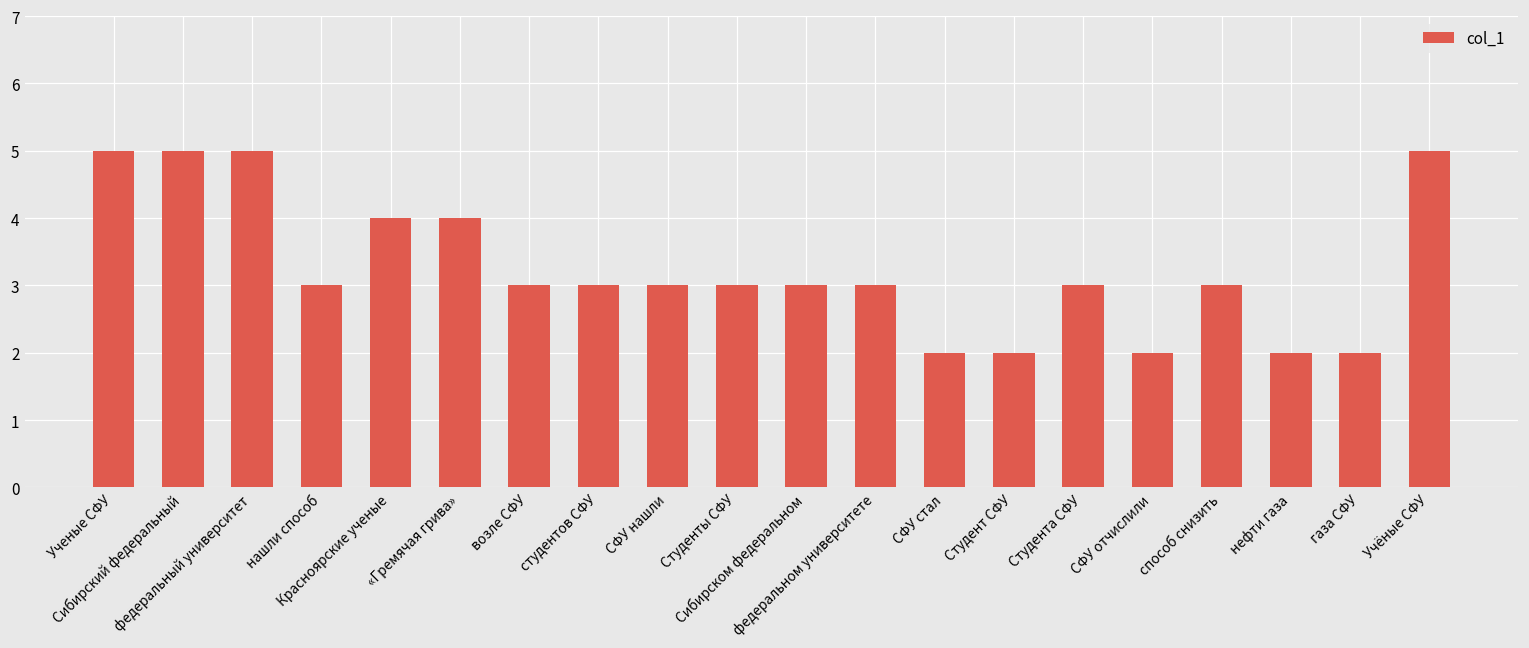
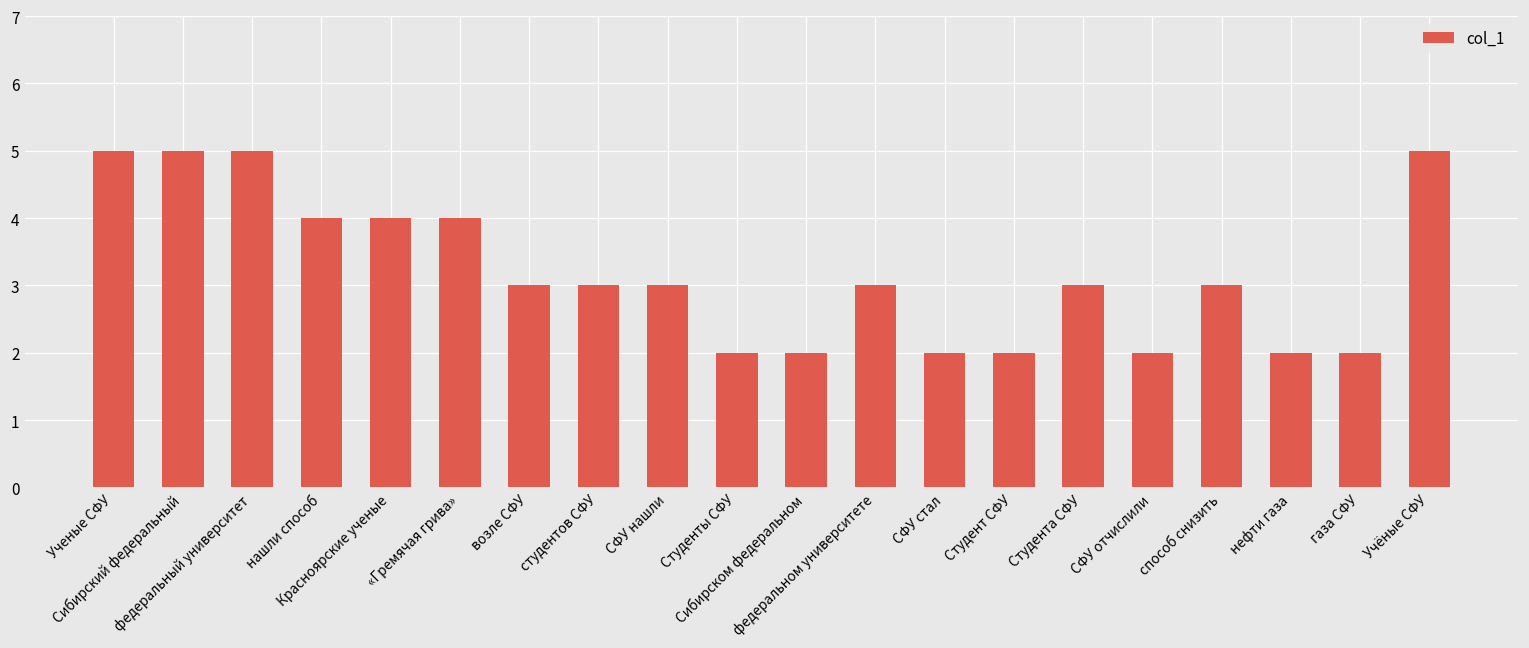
нашли способ: 3 -> 4
Студенты СФУ: 3 -> 2
Сибирском федеральном: 3 -> 2
